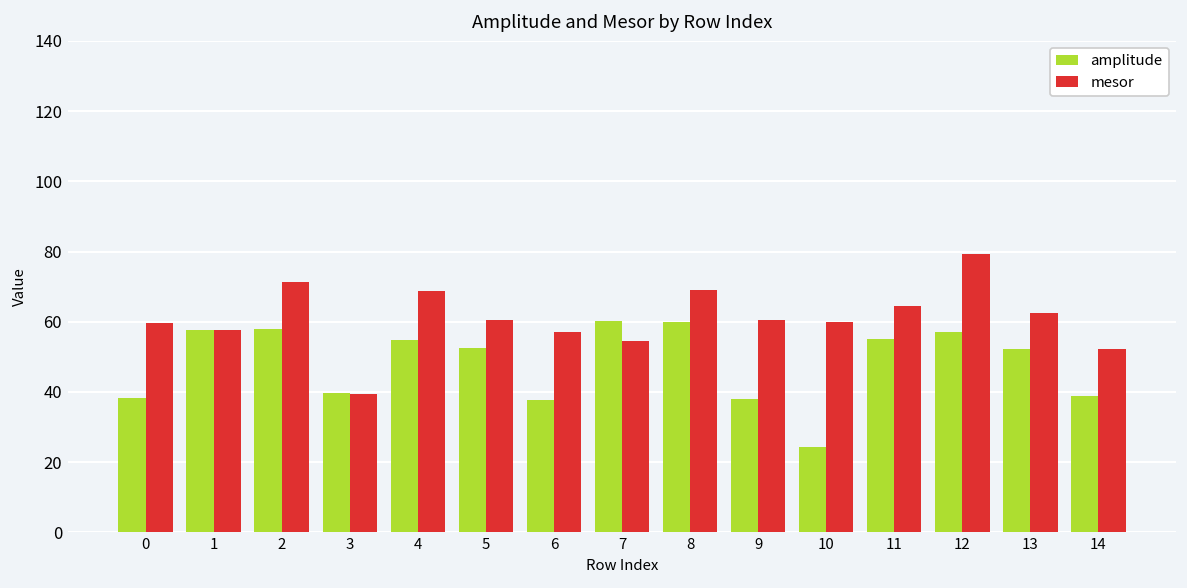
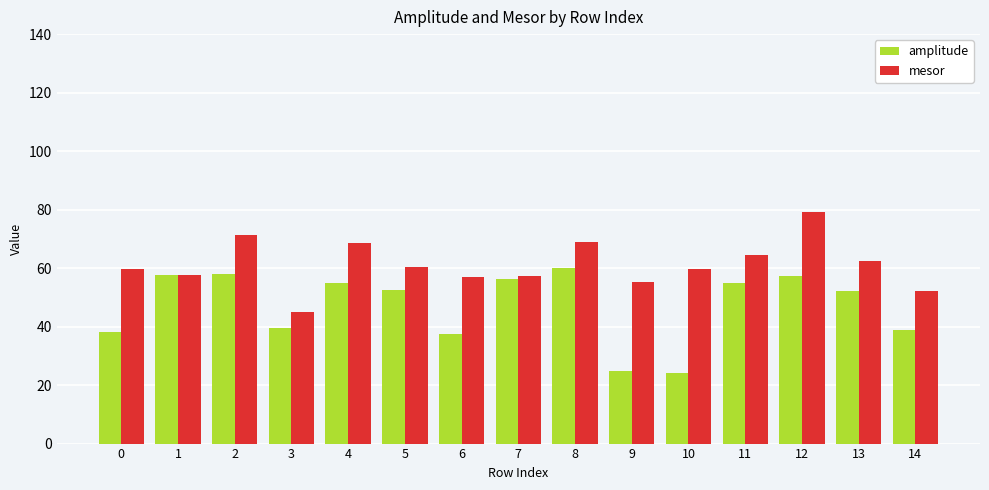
mesor, 3: 39 -> 45
amplitude, 7: 60 -> 56
mesor, 7: 54 -> 57
amplitude, 9: 38 -> 25
mesor, 9: 60 -> 55
